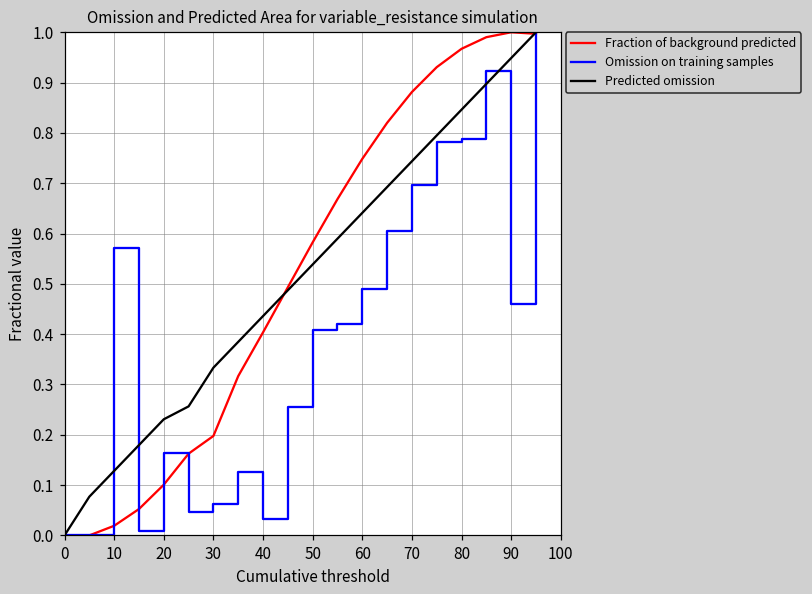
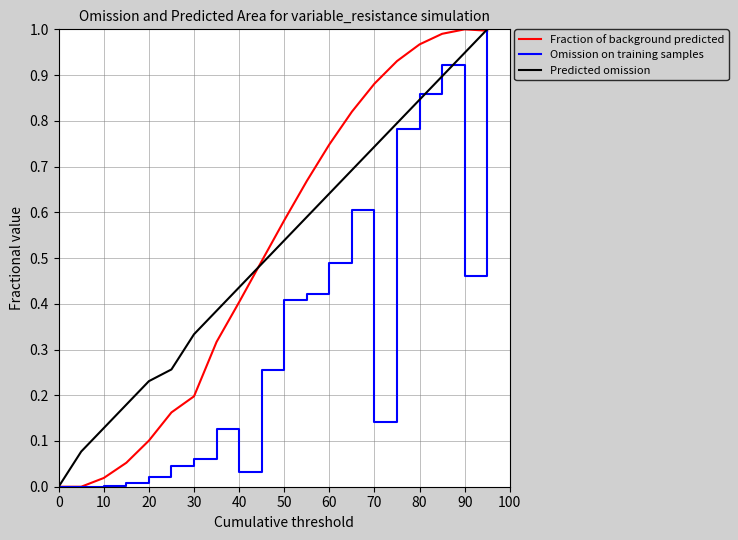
Omission on training samples, 10: 0.57 -> 0.00
Omission on training samples, 20: 0.16 -> 0.02
Omission on training samples, 70: 0.70 -> 0.14
Omission on training samples, 80: 0.79 -> 0.86
